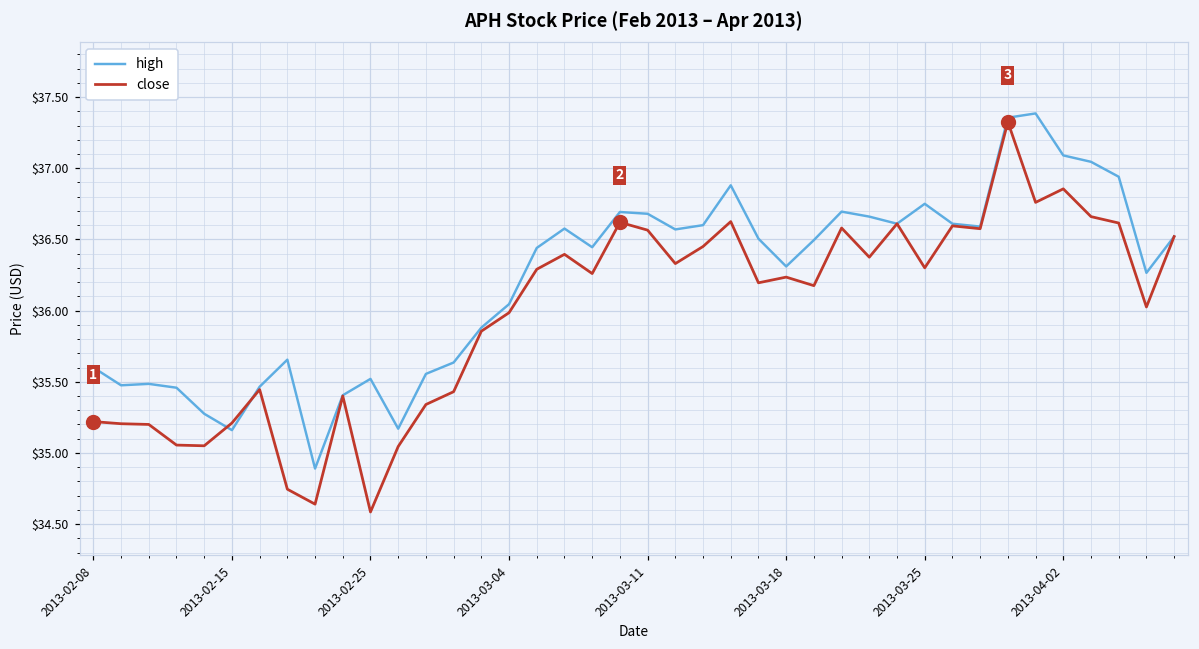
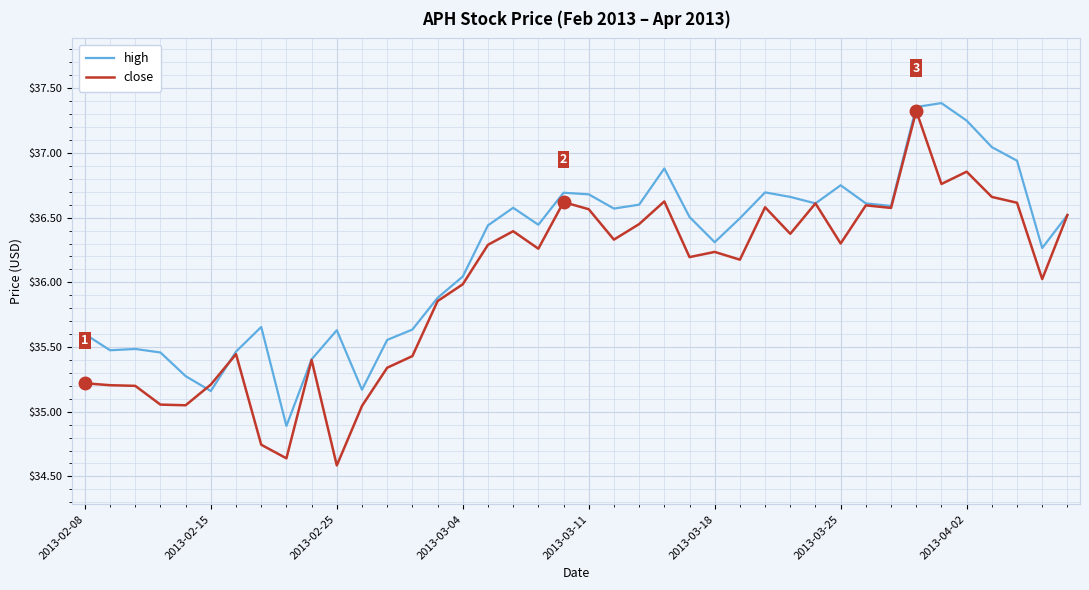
high, 2013-02-25: $35.52 -> $35.63
high, 2013-04-02: $37.09 -> $37.25
